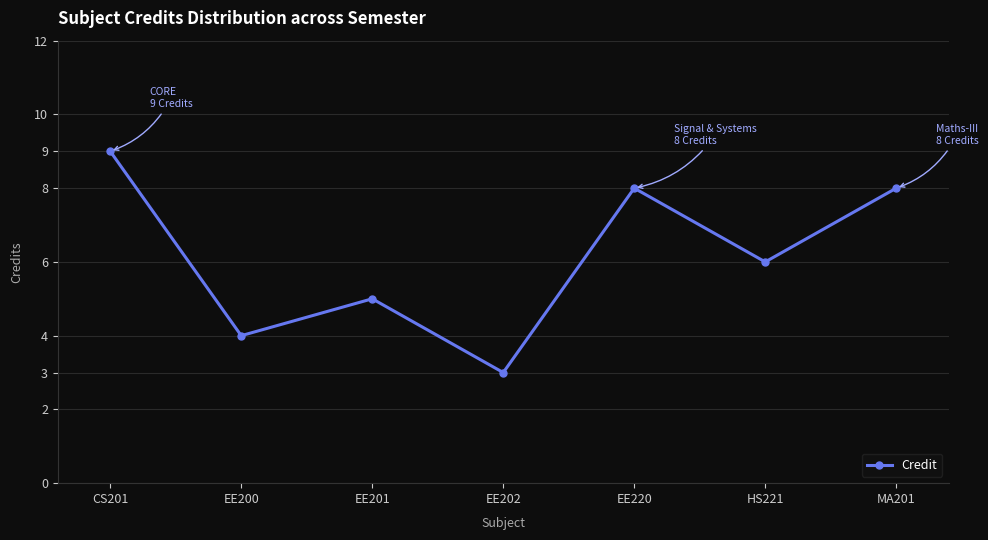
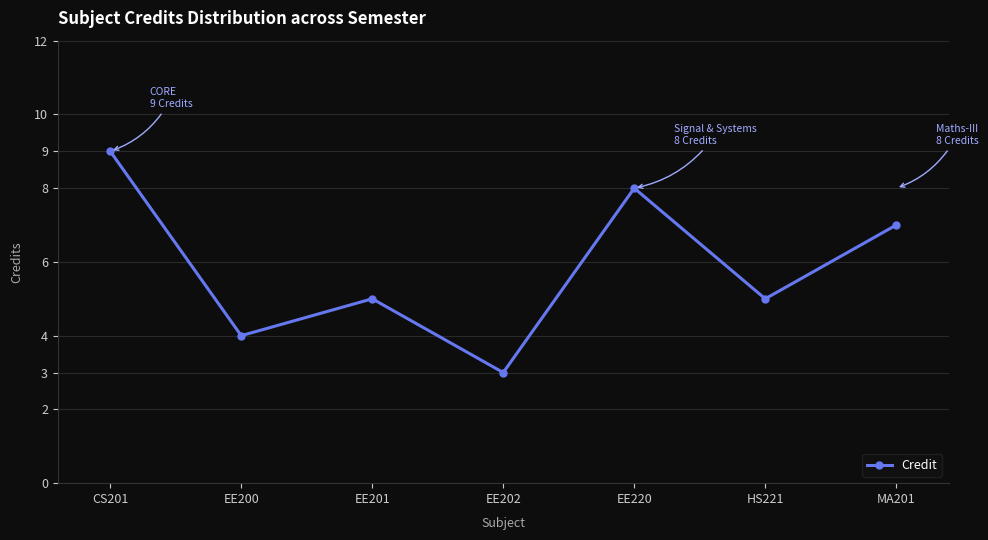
HS221: 6 -> 5
MA201: 8 -> 7
